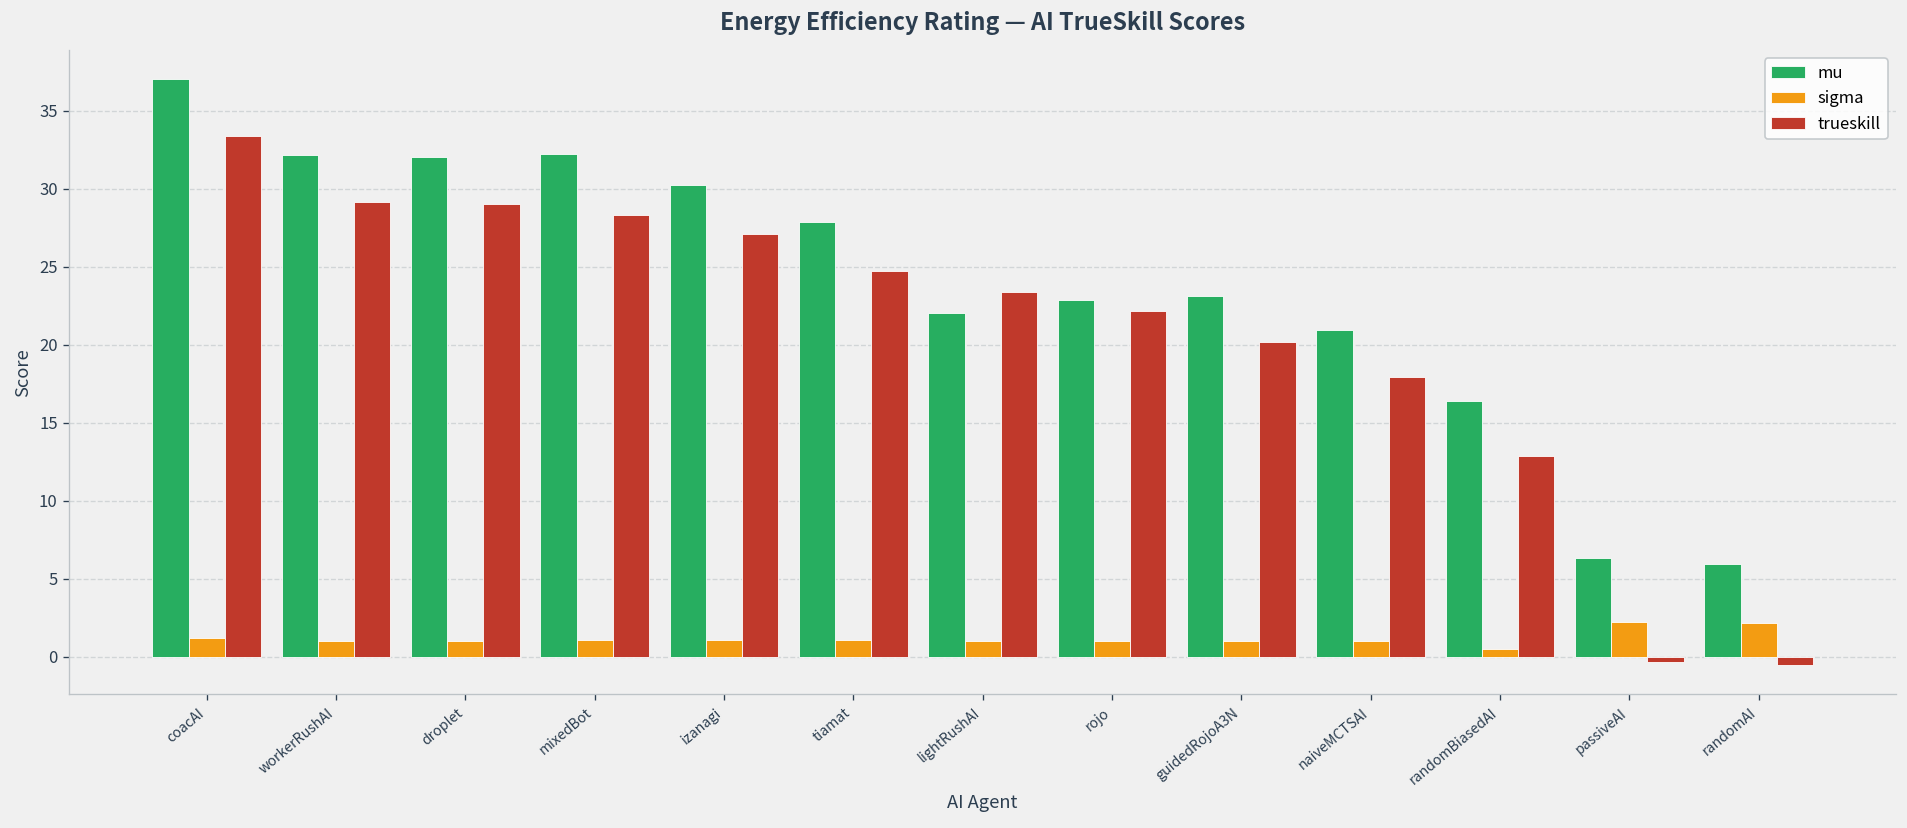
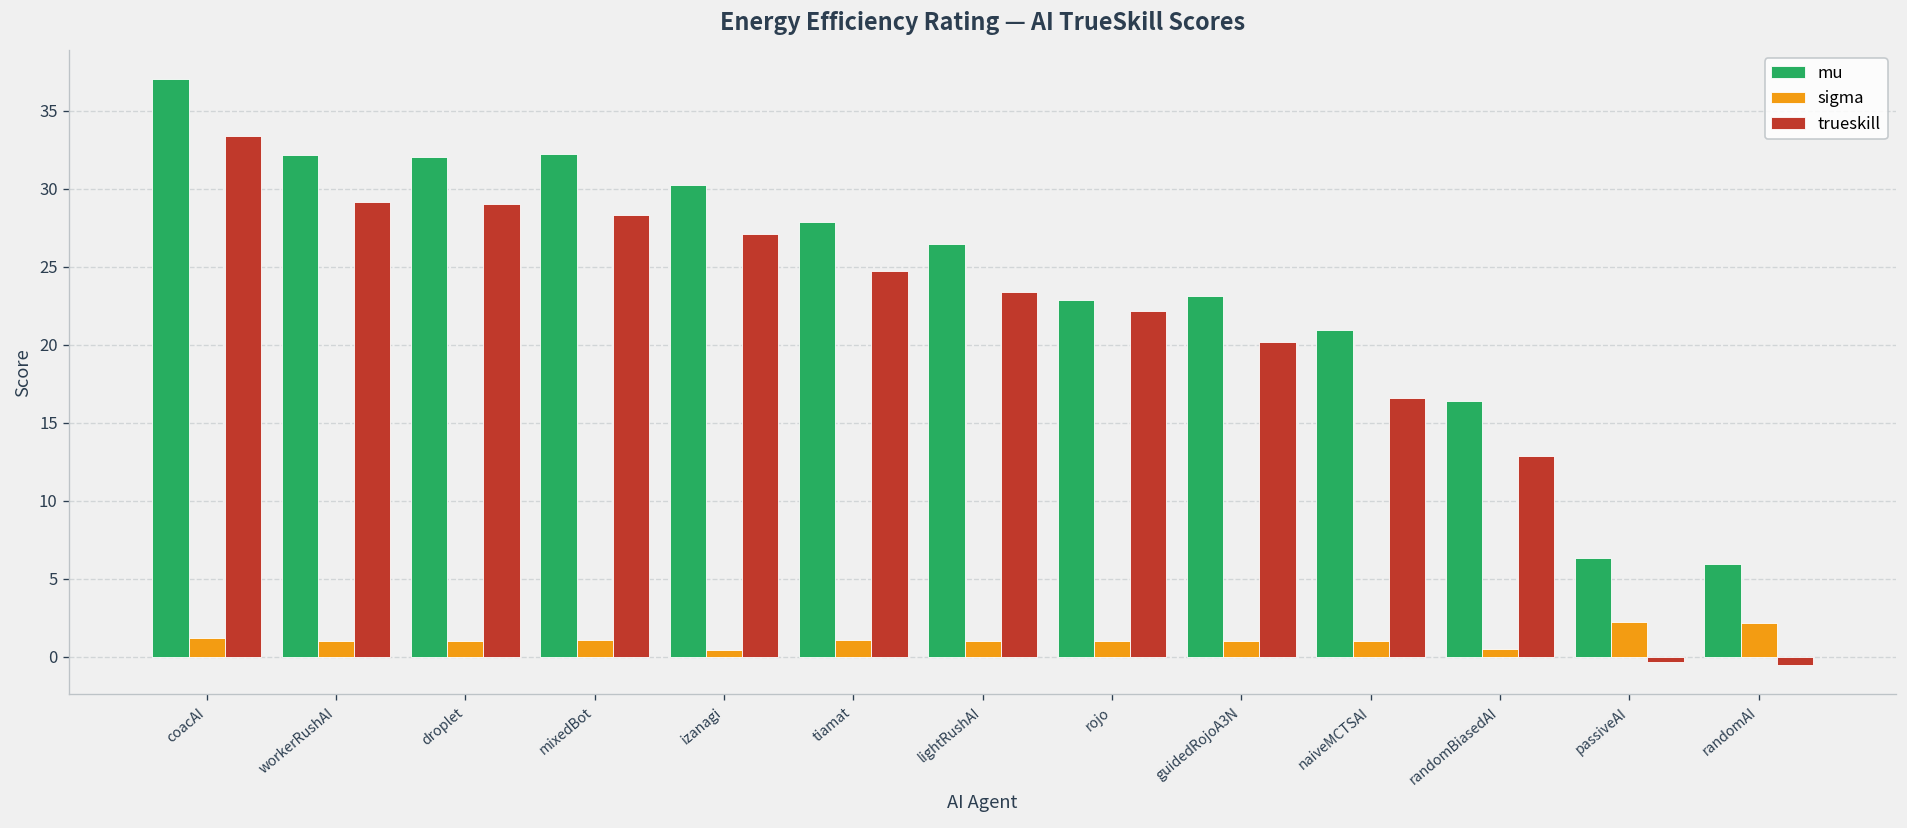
sigma, izanagi: 1.0 -> 0.4
mu, lightRushAI: 22.0 -> 26.4
trueskill, naiveMCTSAI: 17.9 -> 16.6
